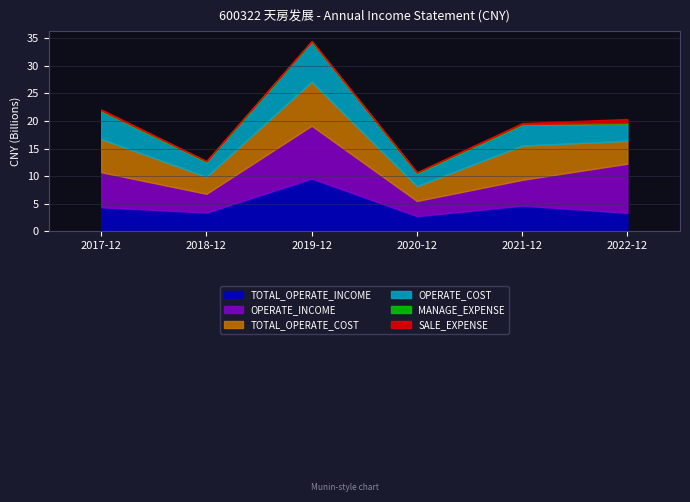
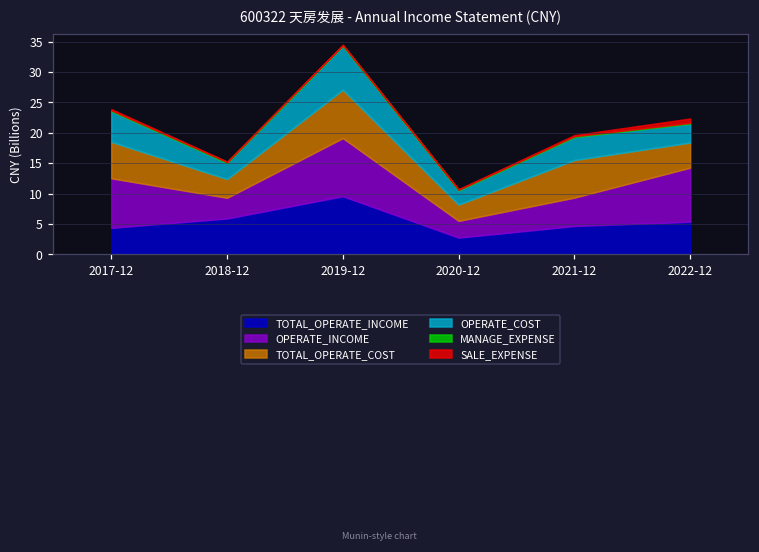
OPERATE_INCOME, 2017-12: 6 -> 8
TOTAL_OPERATE_INCOME, 2018-12: 3 -> 6
TOTAL_OPERATE_INCOME, 2022-12: 3 -> 5
